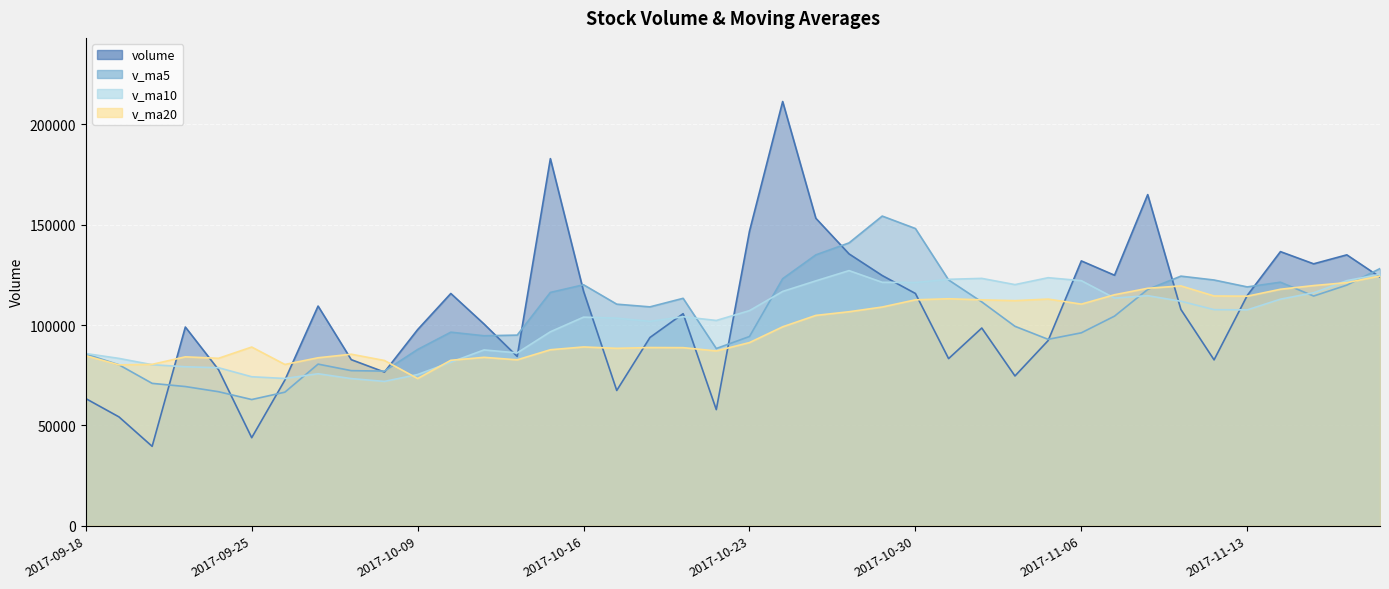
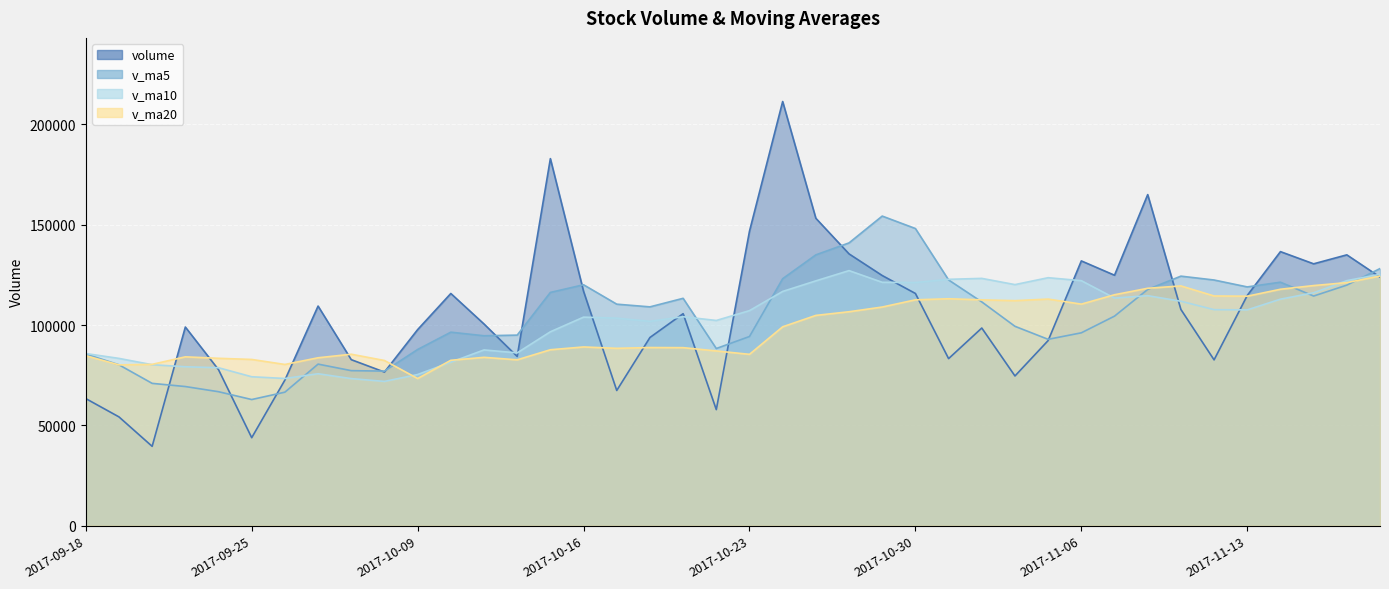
v_ma20, 2017-09-25: 89000 -> 83000
v_ma20, 2017-10-23: 91000 -> 85000
